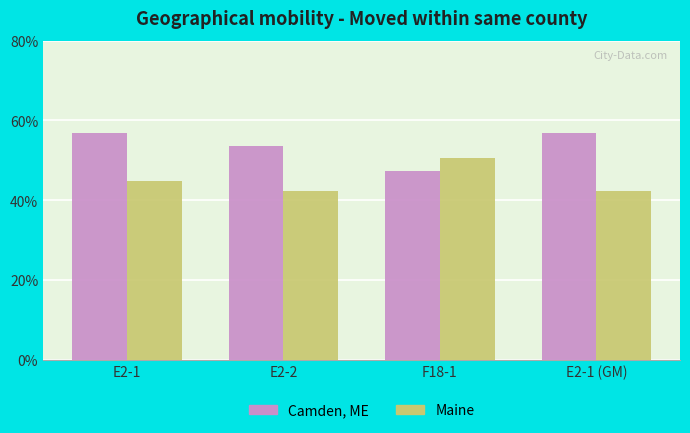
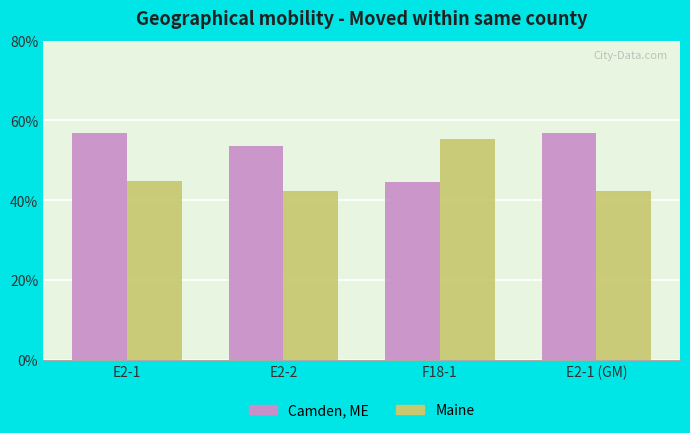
Camden, ME, F18-1: 47% -> 45%
Maine, F18-1: 51% -> 55%
